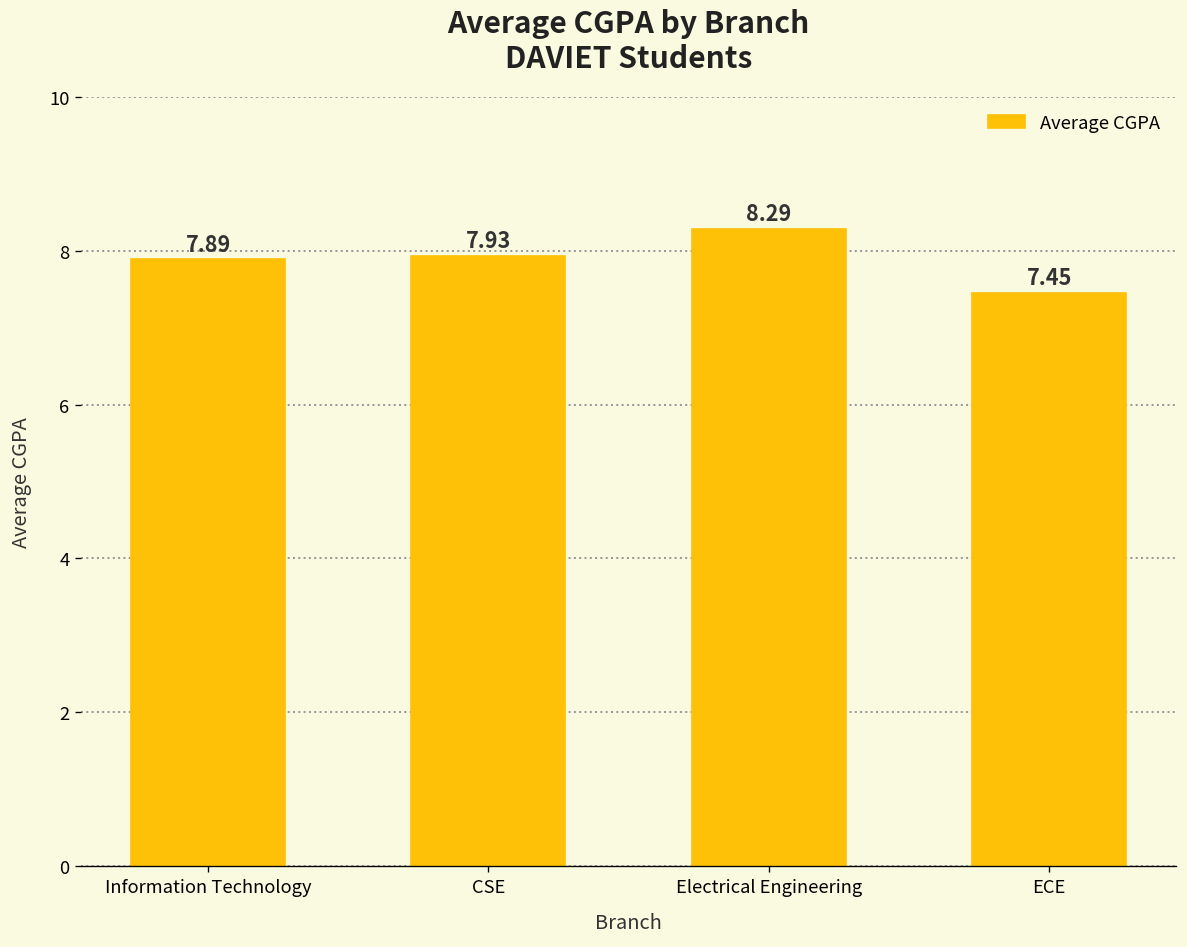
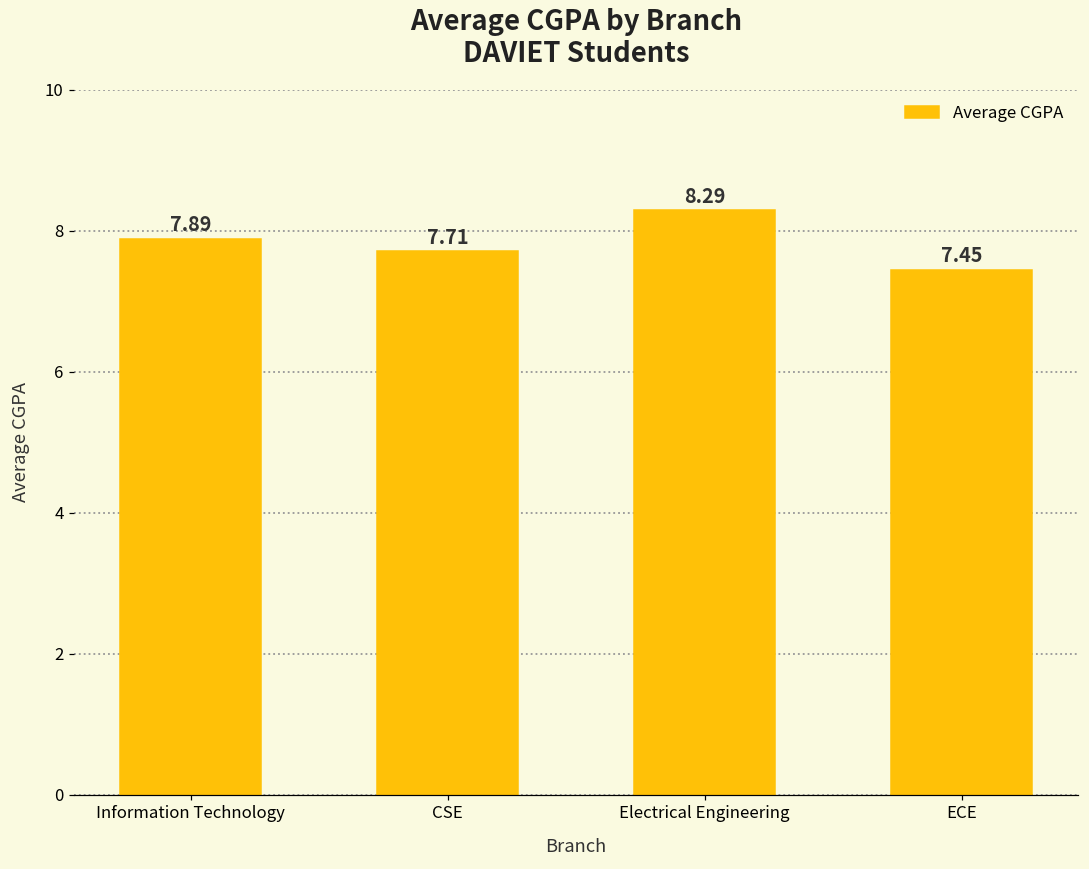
CSE: 7.93 -> 7.71
